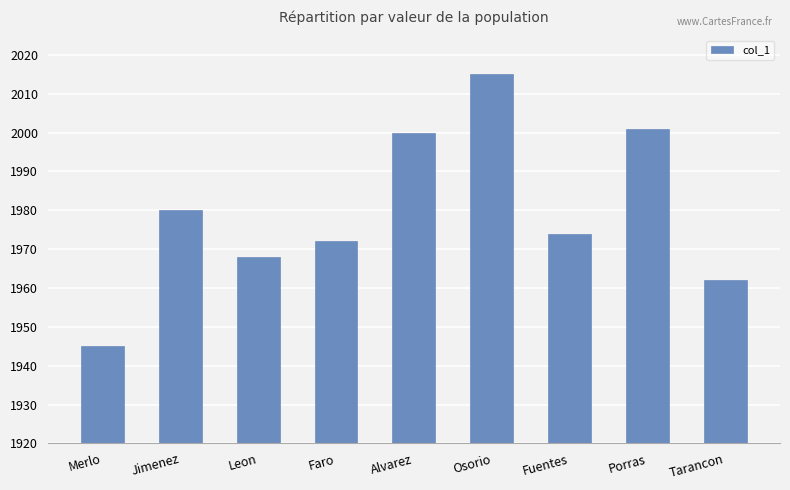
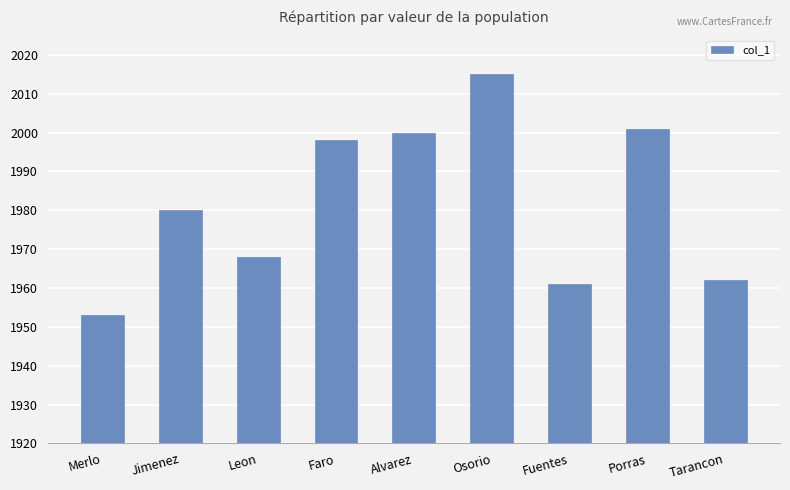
Merlo: 1945 -> 1953
Faro: 1972 -> 1998
Fuentes: 1974 -> 1961
